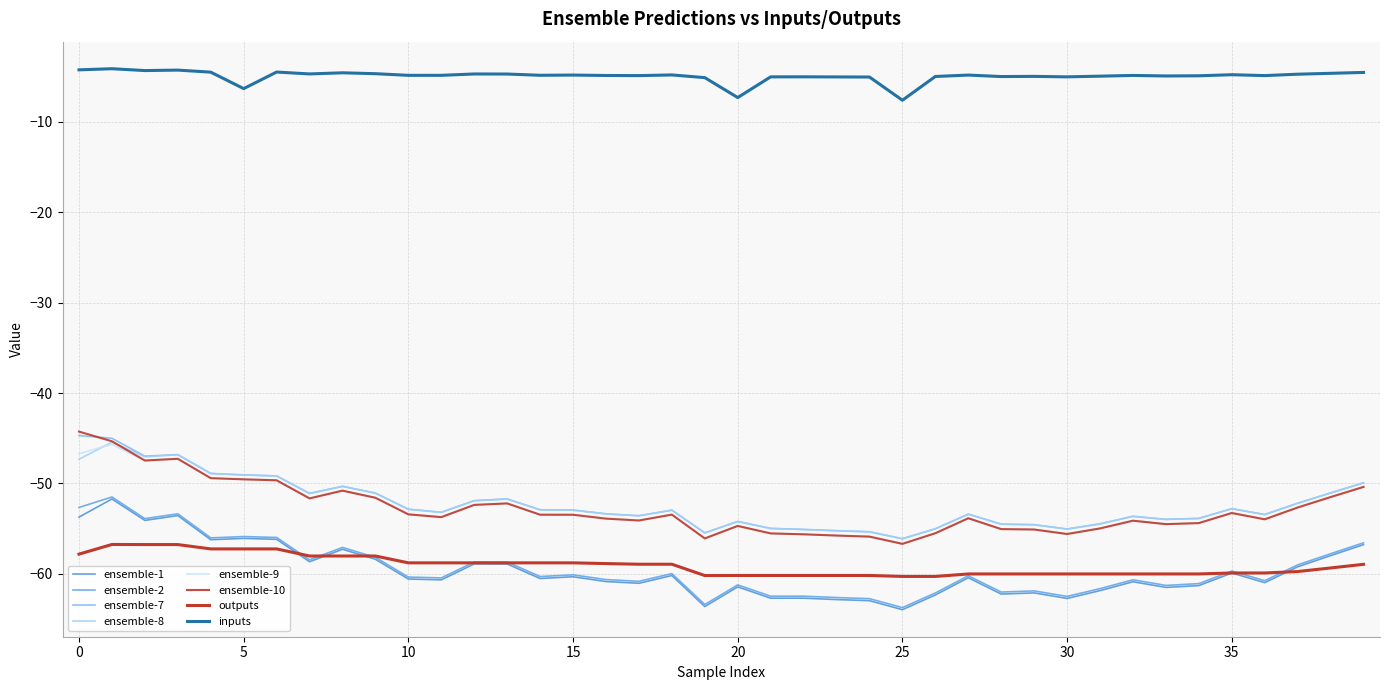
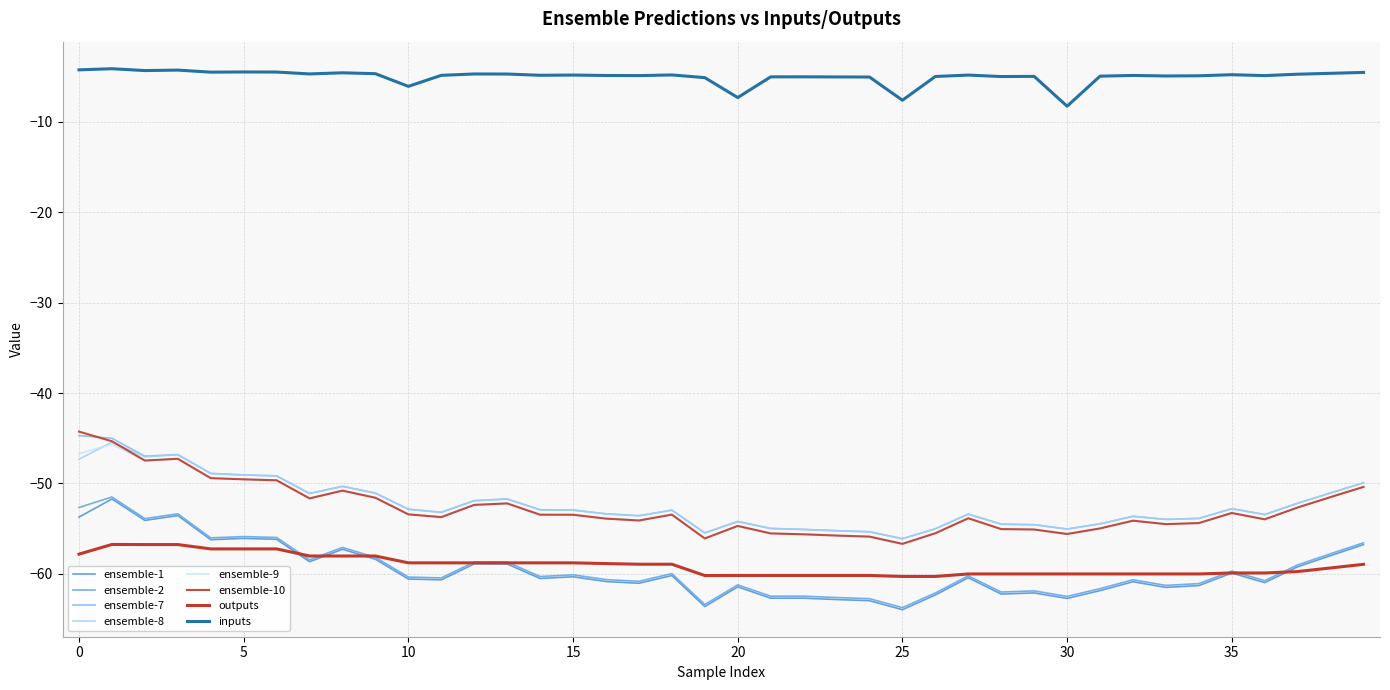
inputs, 5: -6 -> -4
inputs, 10: -5 -> -6
inputs, 30: -5 -> -8
